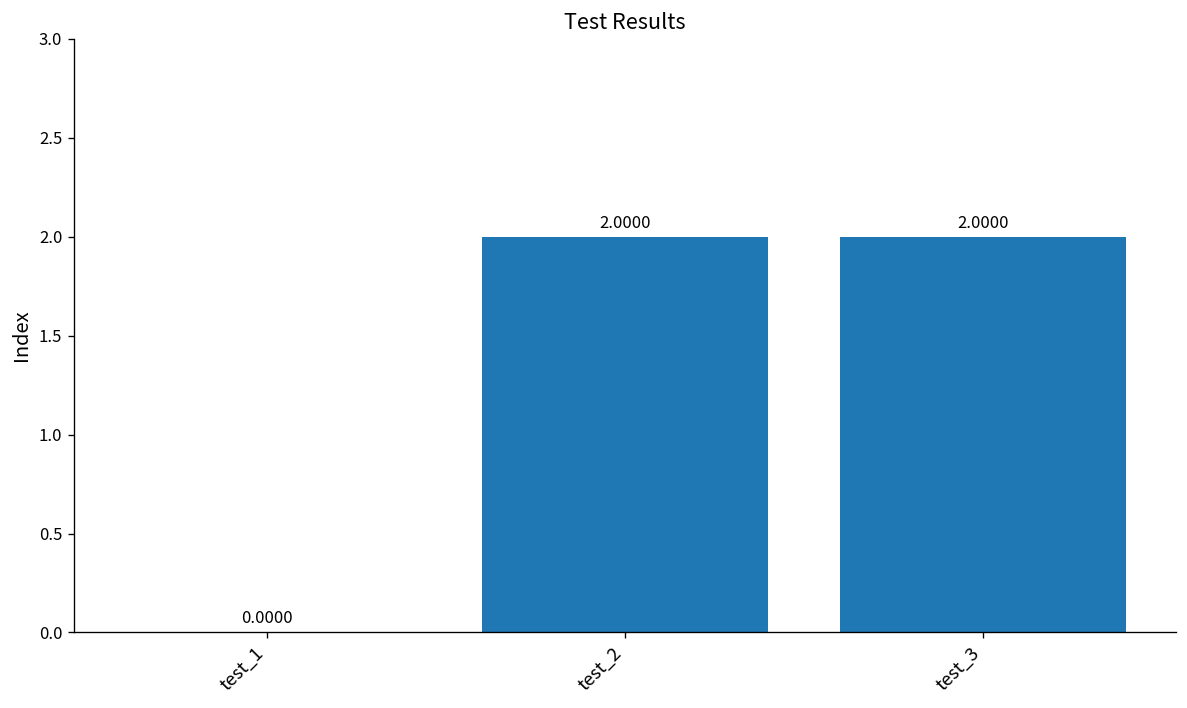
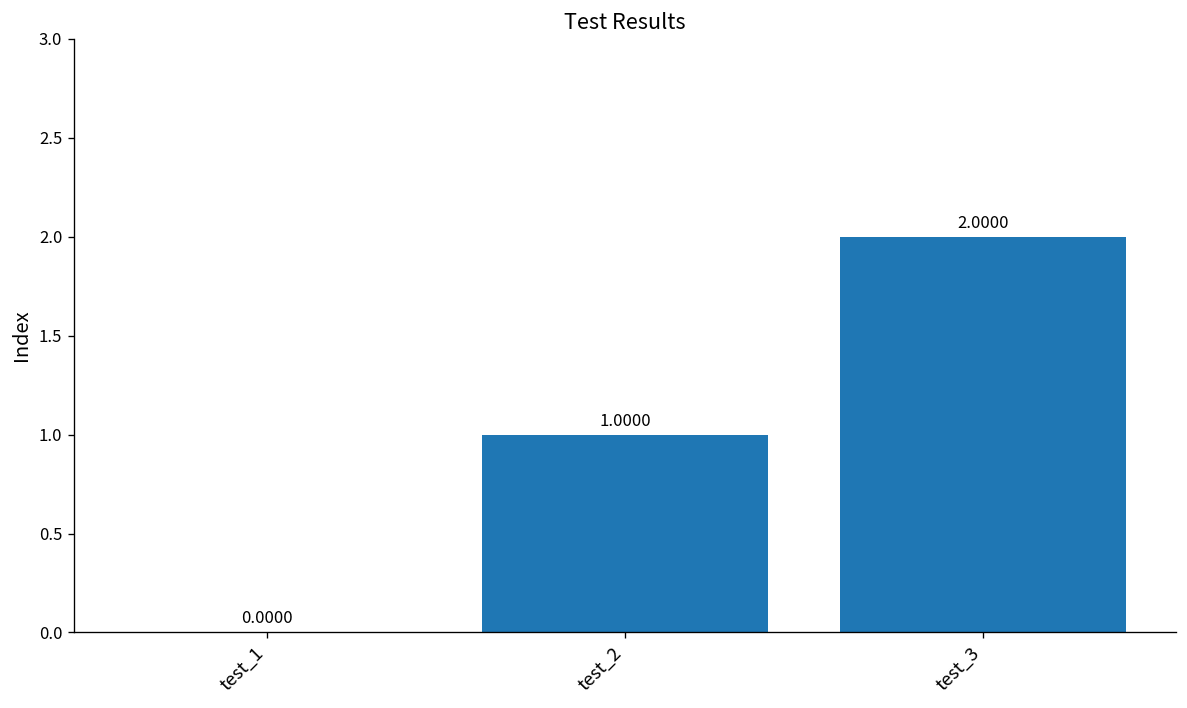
test_2: 2.0000 -> 1.0000
